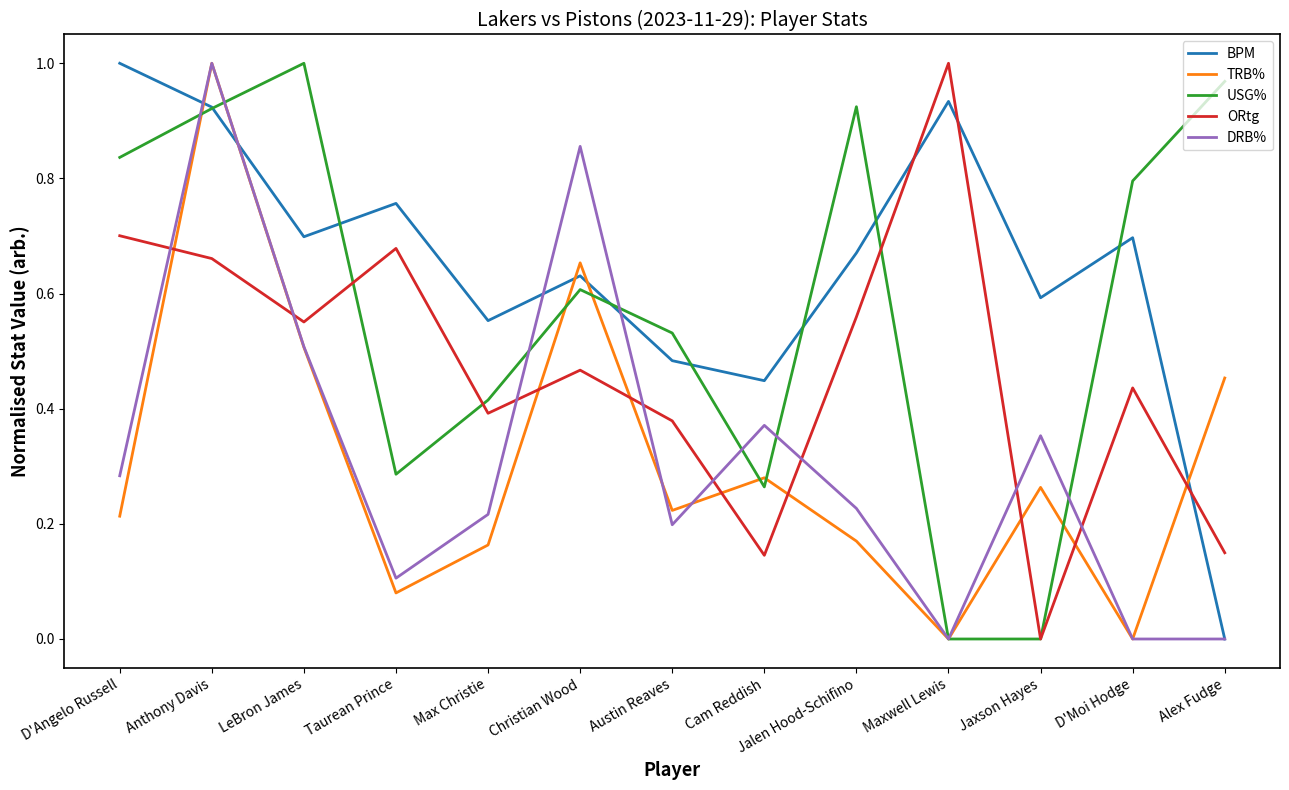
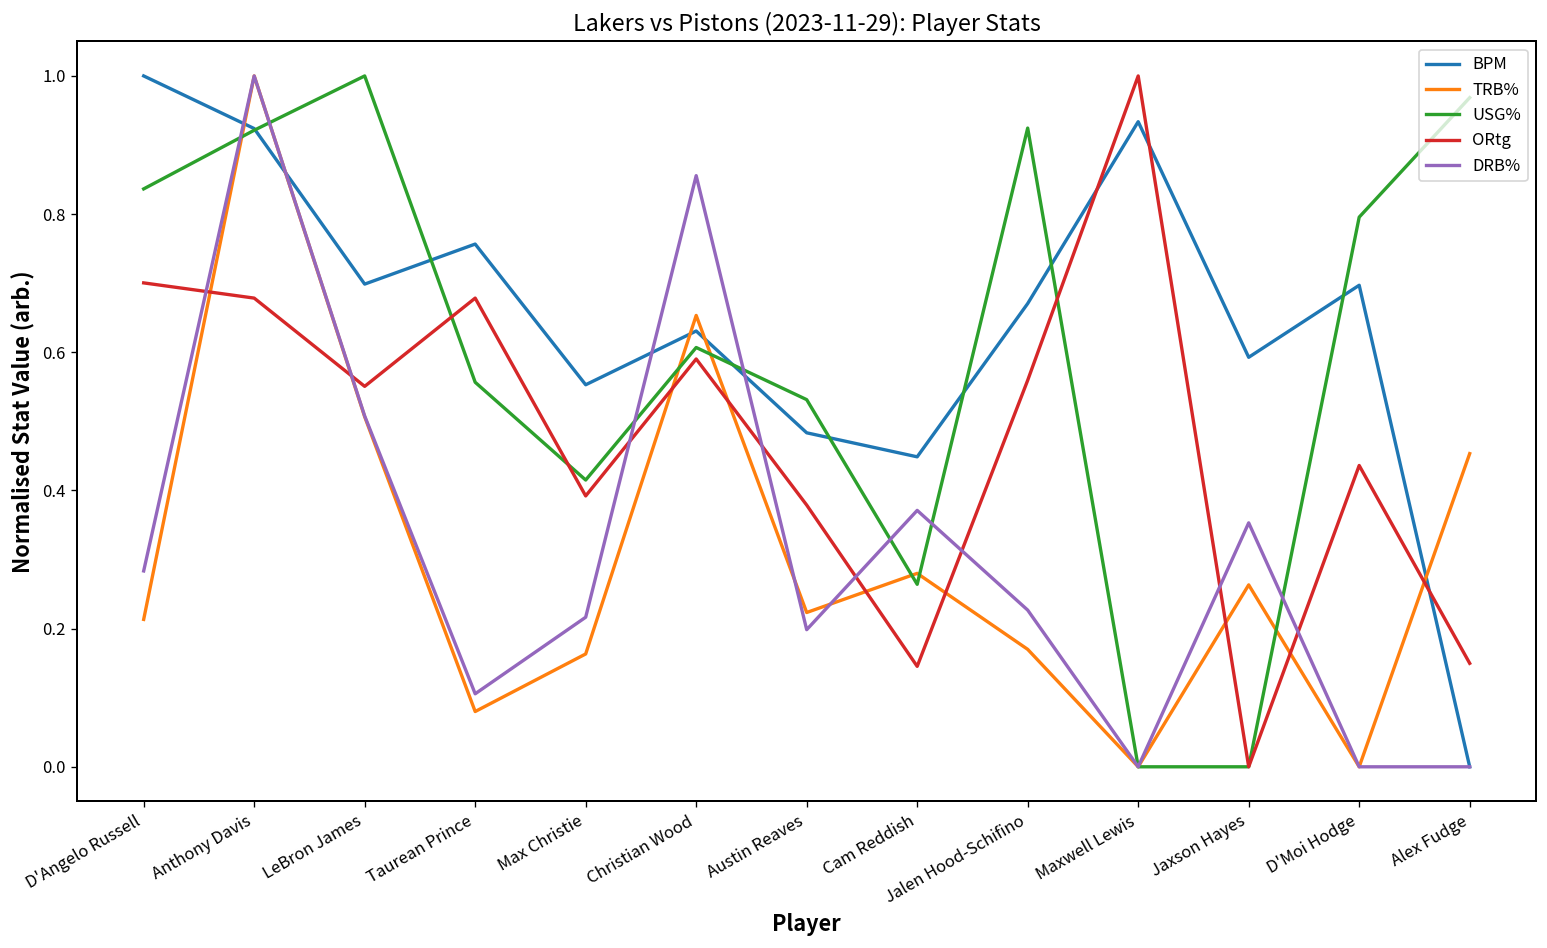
ORtg, Anthony Davis: 0.66 -> 0.68
USG%, Taurean Prince: 0.29 -> 0.56
ORtg, Christian Wood: 0.47 -> 0.59
